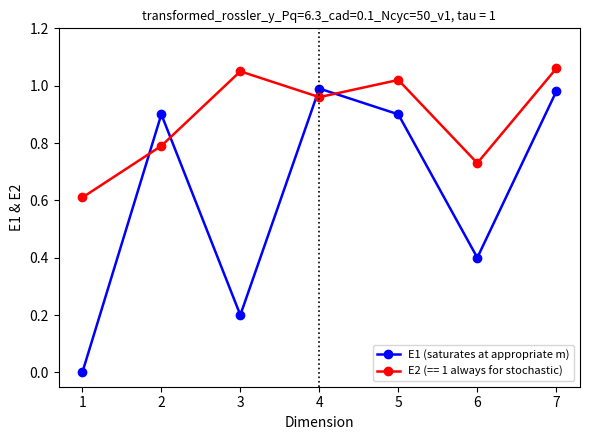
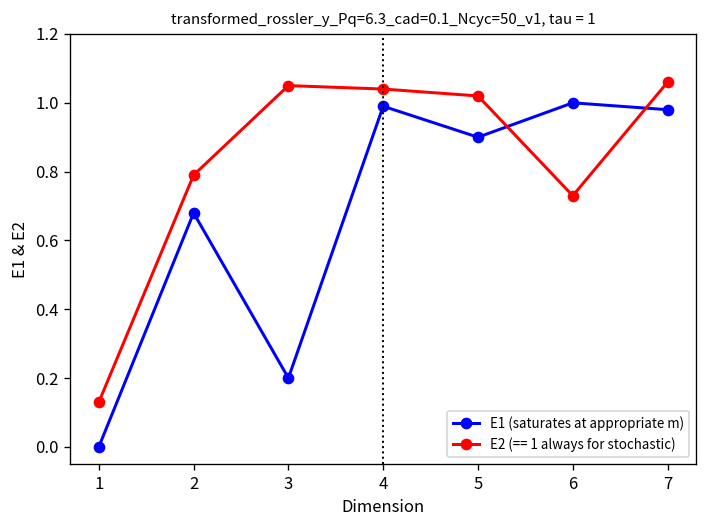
E2 (== 1 always for stochastic), 1: 0.61 -> 0.13
E1 (saturates at appropriate m), 2: 0.90 -> 0.68
E2 (== 1 always for stochastic), 4: 0.96 -> 1.04
E1 (saturates at appropriate m), 6: 0.4 -> 1.0
